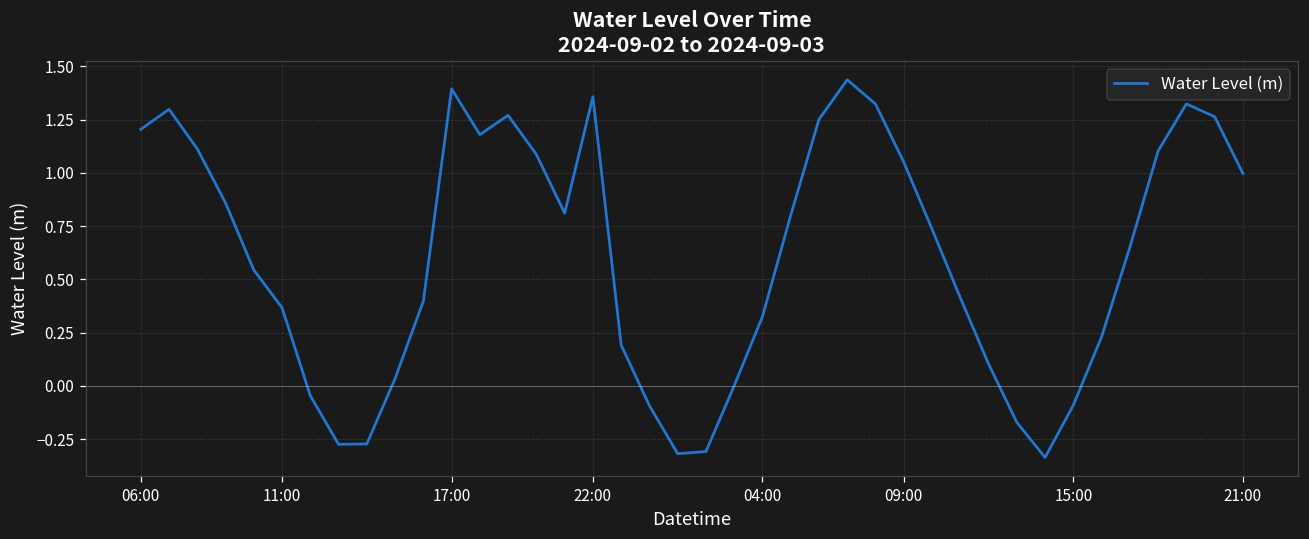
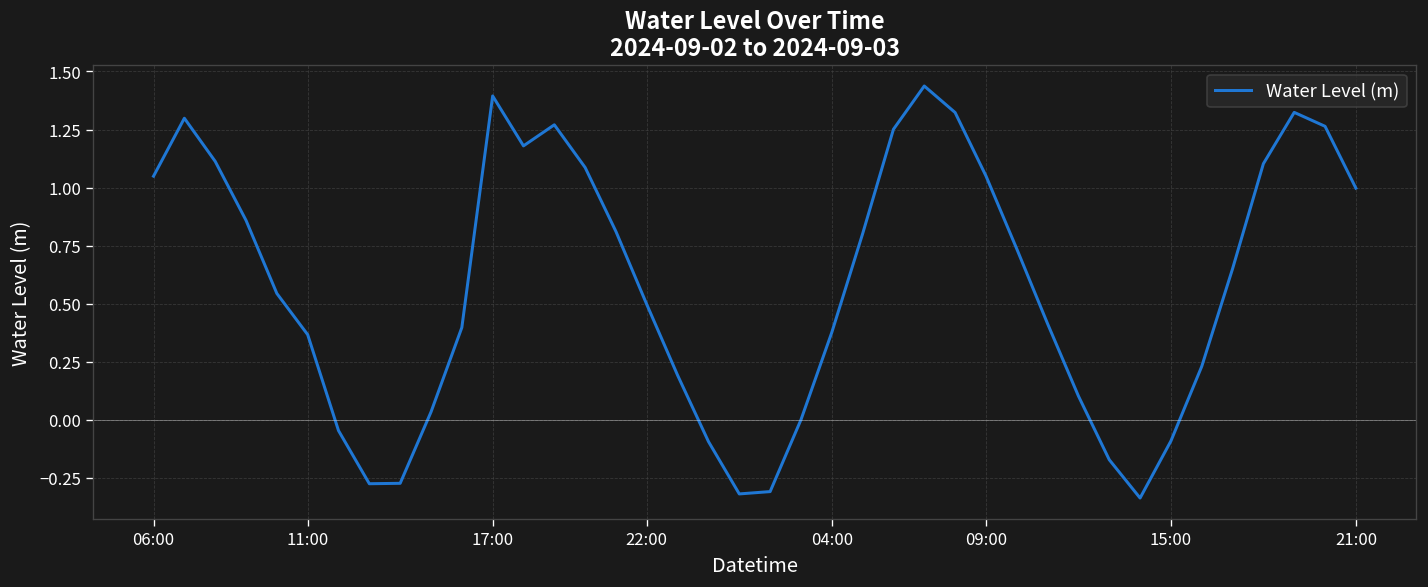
06:00: 1.20 -> 1.05
22:00: 1.36 -> 0.50
04:00: 0.33 -> 0.38
